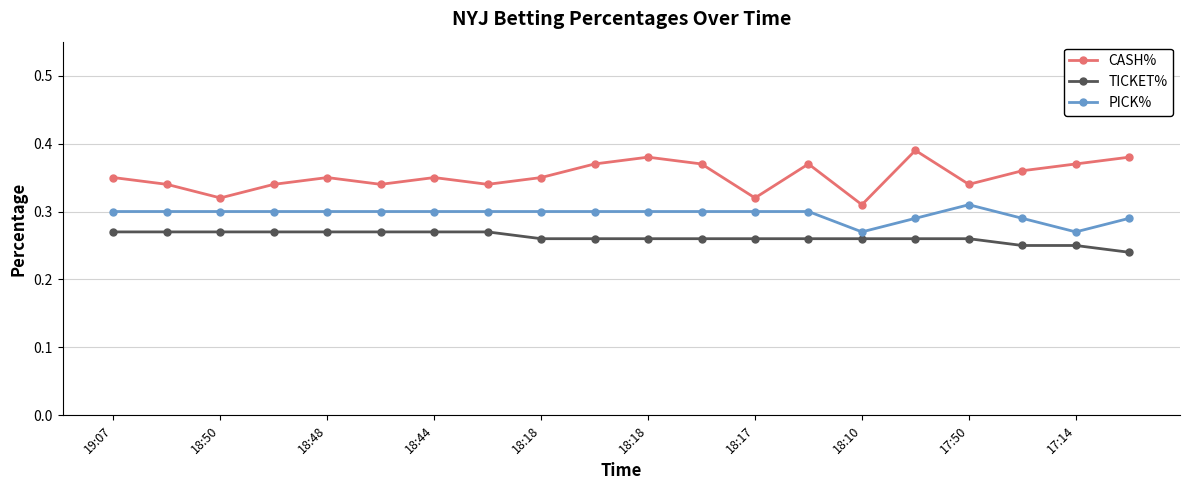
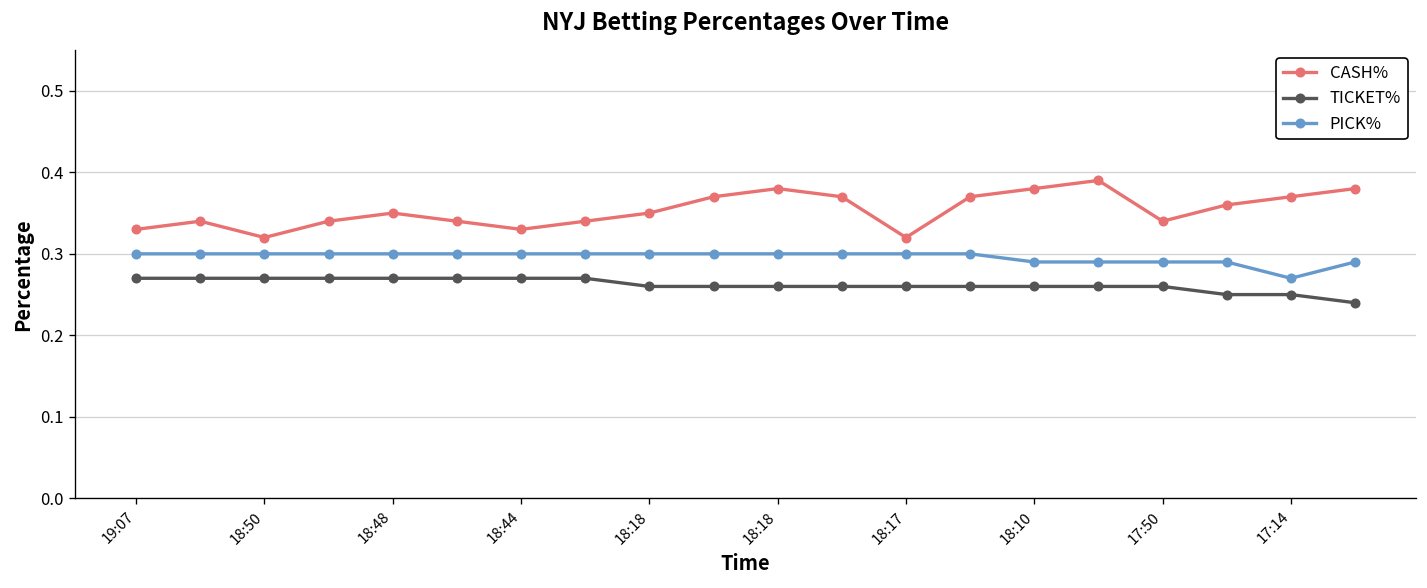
CASH%, 19:07: 0.35 -> 0.33
CASH%, 18:44: 0.35 -> 0.33
CASH%, 18:10: 0.31 -> 0.38
PICK%, 18:10: 0.27 -> 0.29
PICK%, 17:50: 0.31 -> 0.29
